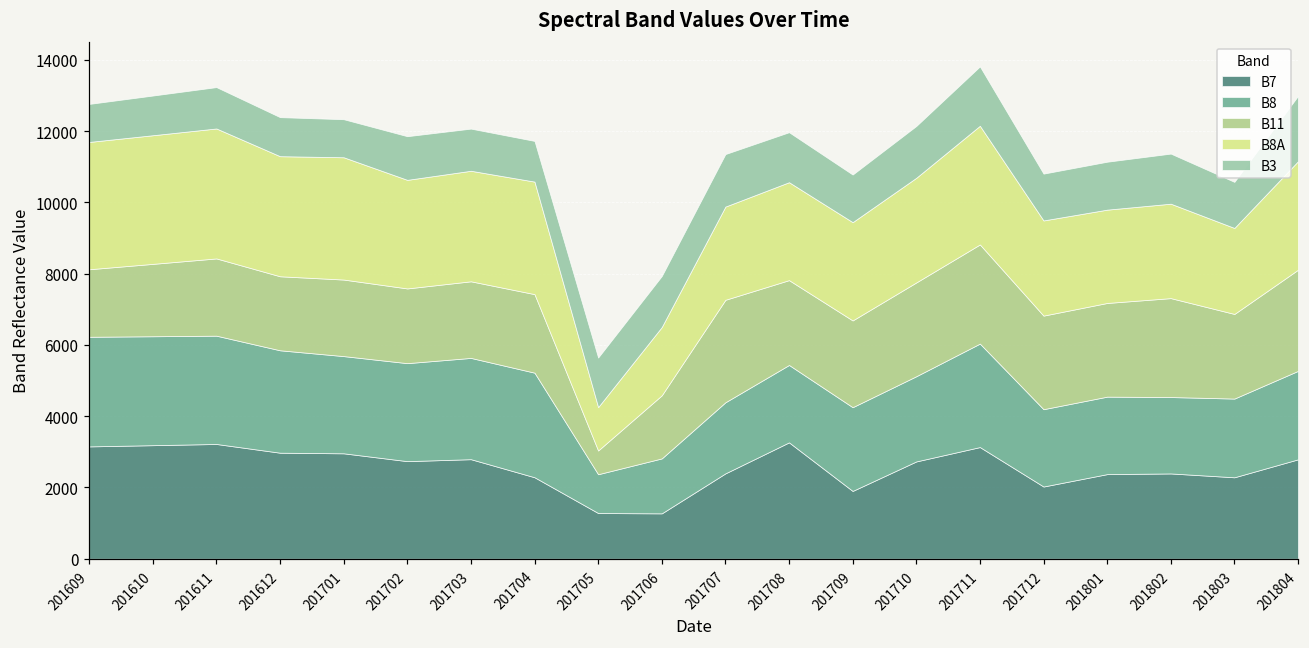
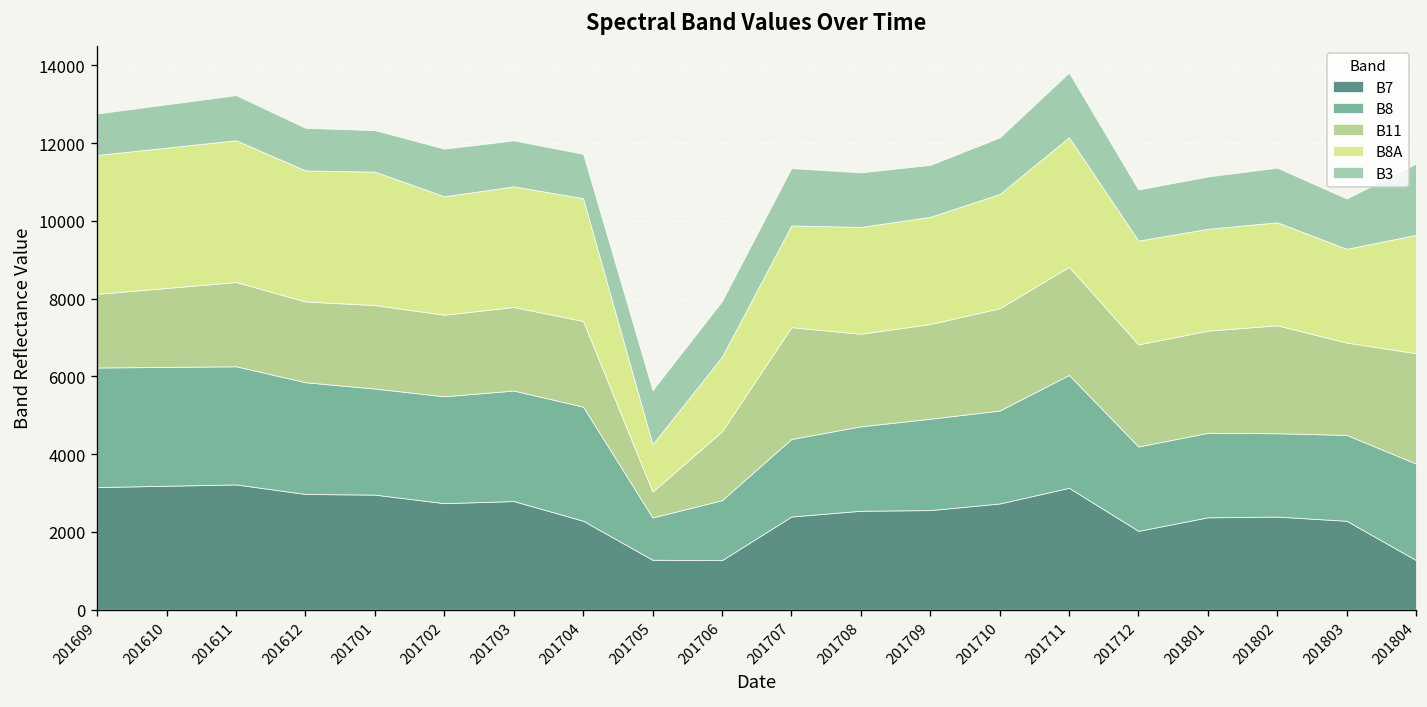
B7, 201708: 3300 -> 2500
B7, 201709: 1900 -> 2600
B7, 201804: 2800 -> 1300
